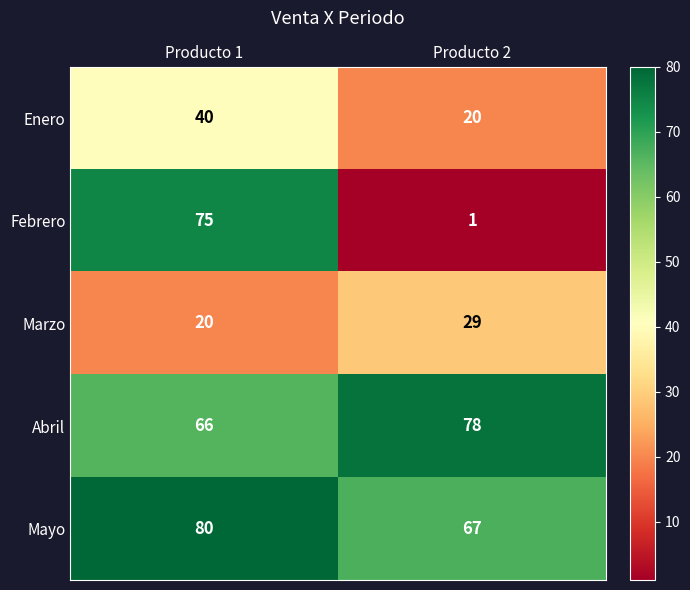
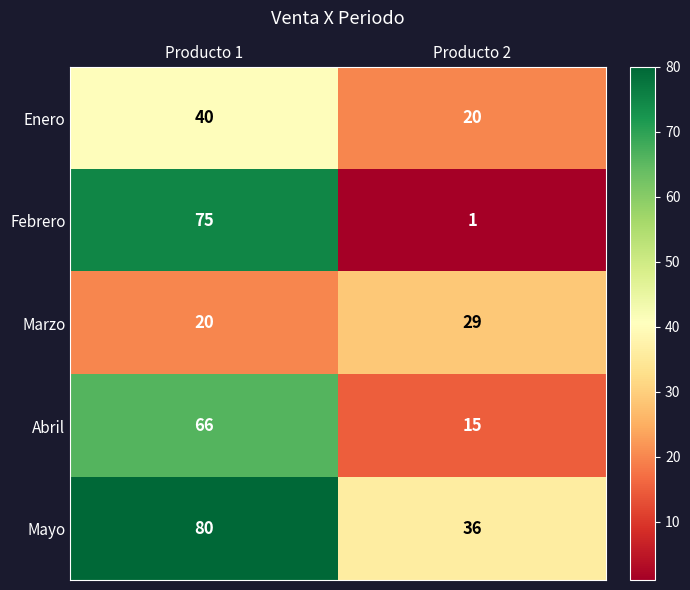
Abril, Producto 2: 78 -> 15
Mayo, Producto 2: 67 -> 36
